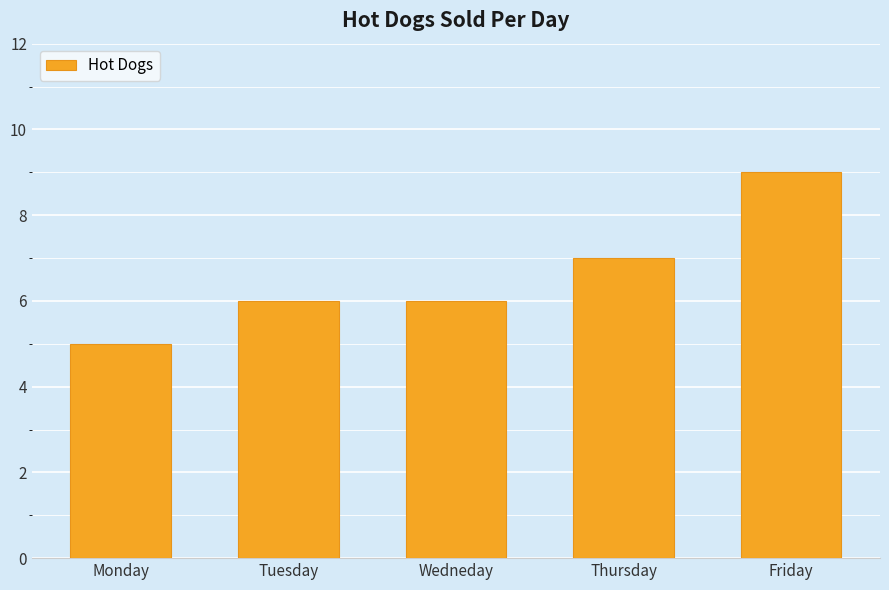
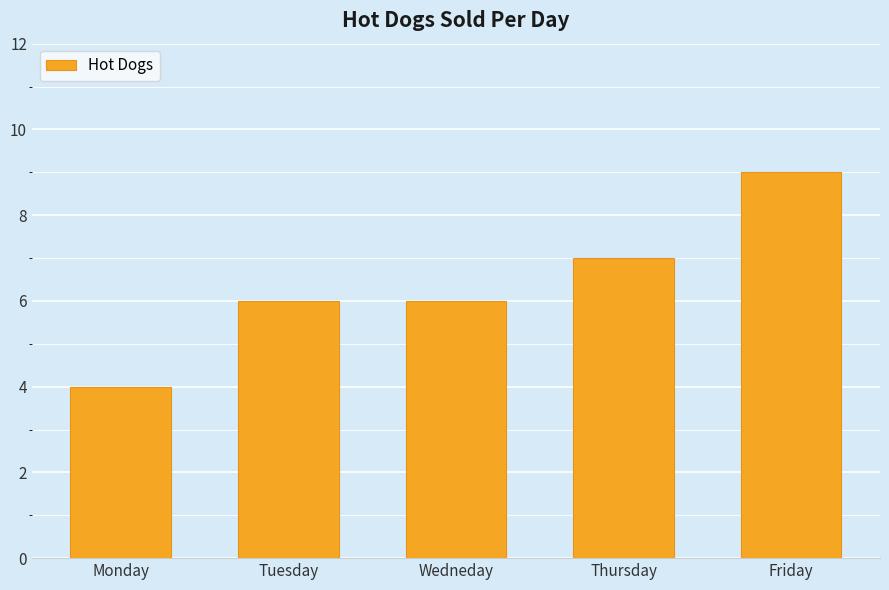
Monday: 5 -> 4
